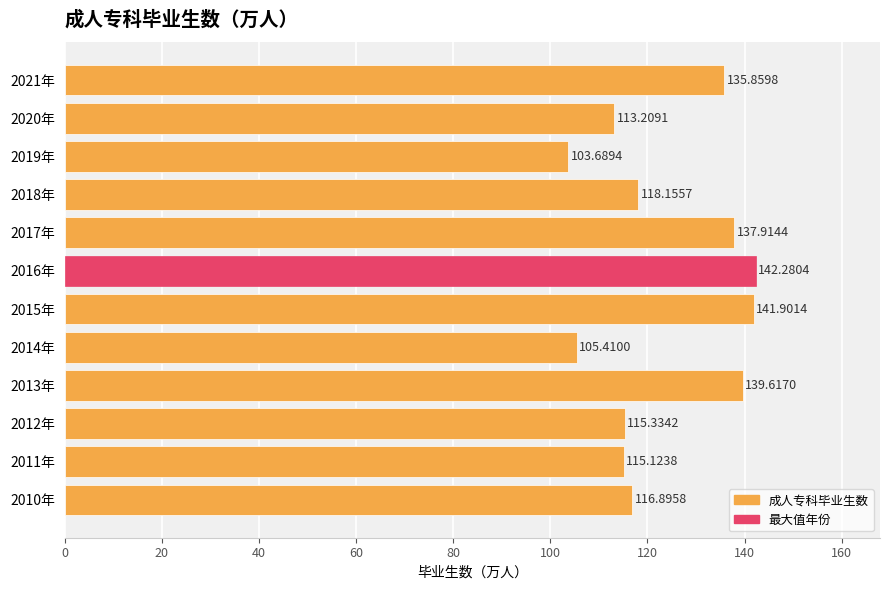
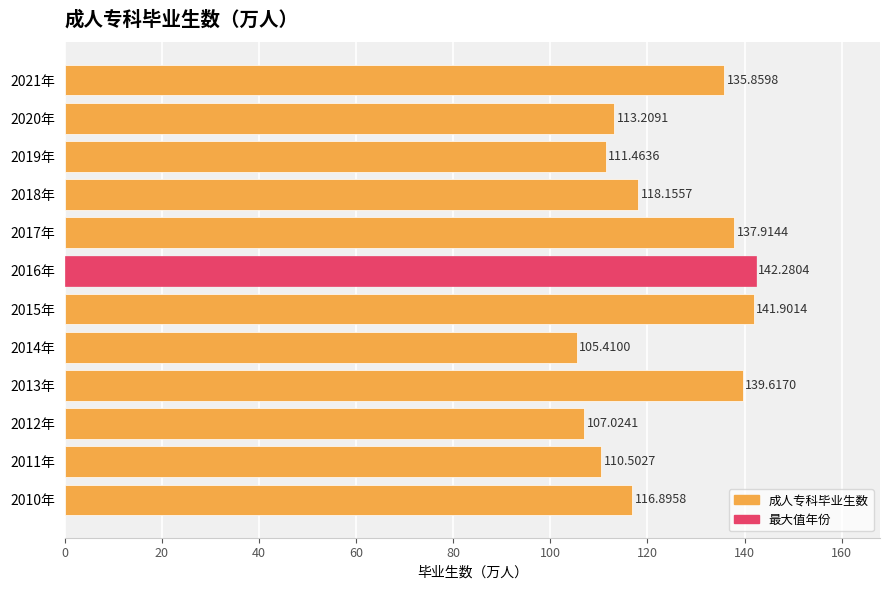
2019年: 103.6894 -> 111.4636
2012年: 115.3342 -> 107.0241
2011年: 115.1238 -> 110.5027
